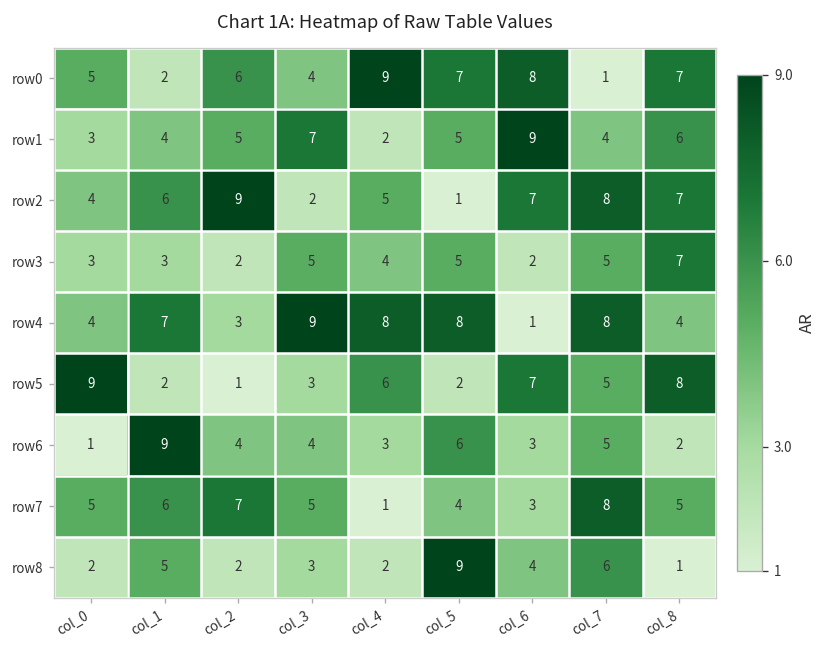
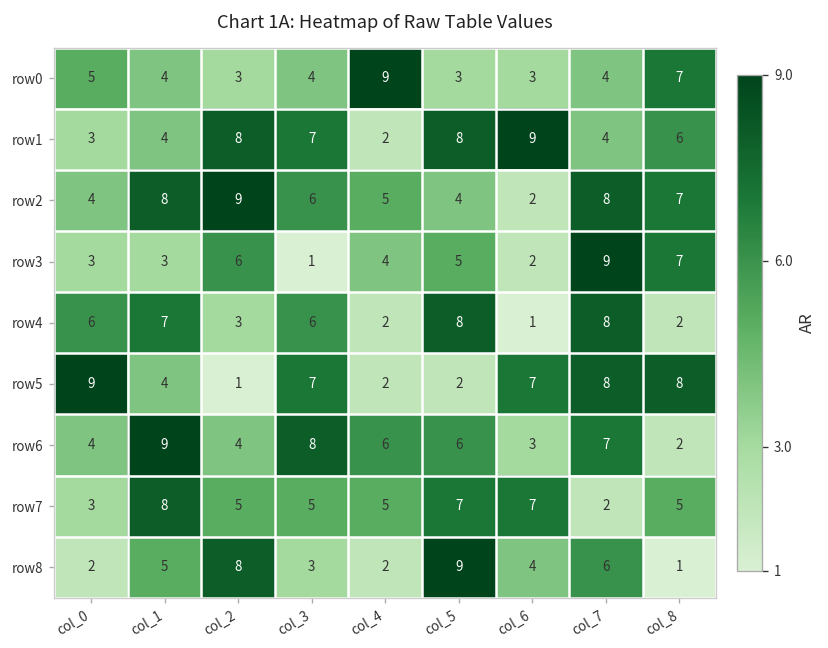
row0, col_1: 2 -> 4
row0, col_2: 6 -> 3
row0, col_5: 7 -> 3
row0, col_6: 8 -> 3
row0, col_7: 1 -> 4
row1, col_2: 5 -> 8
row1, col_5: 5 -> 8
row2, col_1: 6 -> 8
row2, col_3: 2 -> 6
row2, col_5: 1 -> 4
row2, col_6: 7 -> 2
row3, col_2: 2 -> 6
row3, col_3: 5 -> 1
row3, col_7: 5 -> 9
row4, col_0: 4 -> 6
row4, col_3: 9 -> 6
row4, col_4: 8 -> 2
row4, col_8: 4 -> 2
row5, col_1: 2 -> 4
row5, col_3: 3 -> 7
row5, col_4: 6 -> 2
row5, col_7: 5 -> 8
row6, col_0: 1 -> 4
row6, col_3: 4 -> 8
row6, col_4: 3 -> 6
row6, col_7: 5 -> 7
row7, col_0: 5 -> 3
row7, col_1: 6 -> 8
row7, col_2: 7 -> 5
row7, col_4: 1 -> 5
row7, col_5: 4 -> 7
row7, col_6: 3 -> 7
row7, col_7: 8 -> 2
row8, col_2: 2 -> 8
